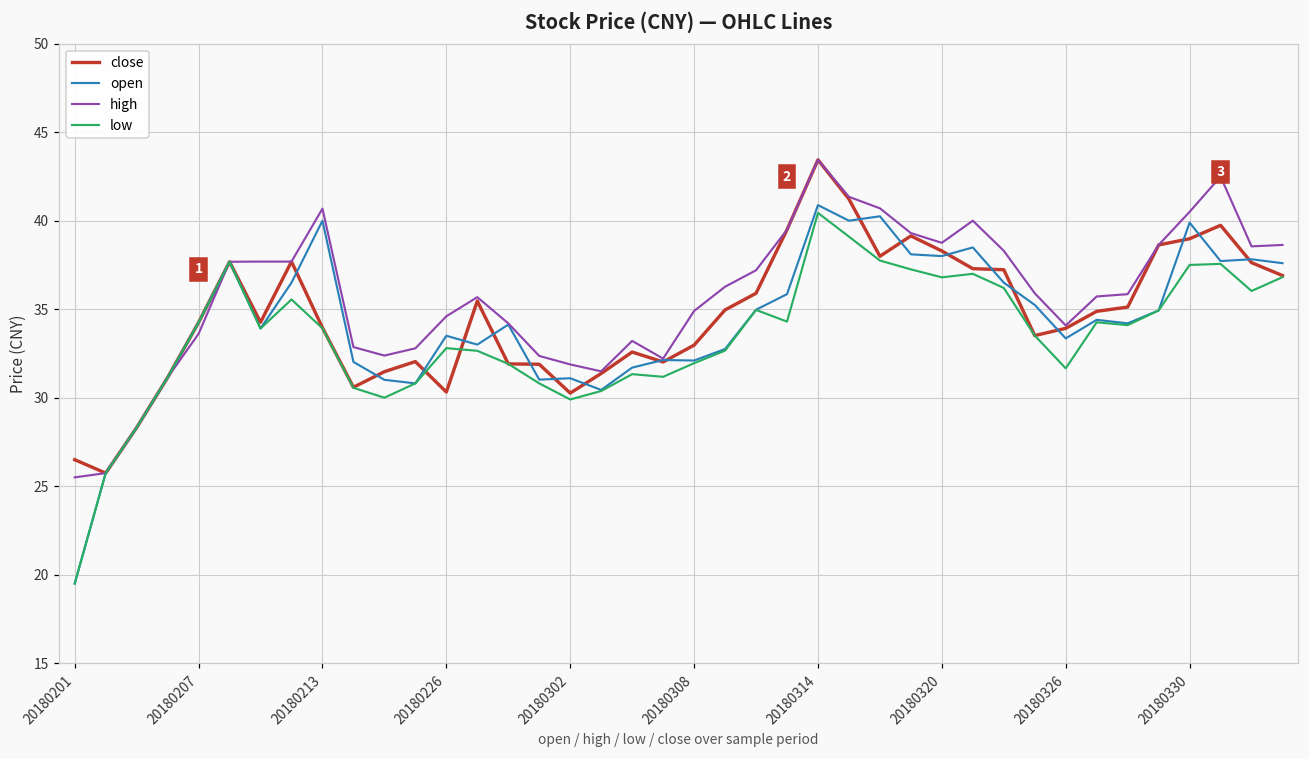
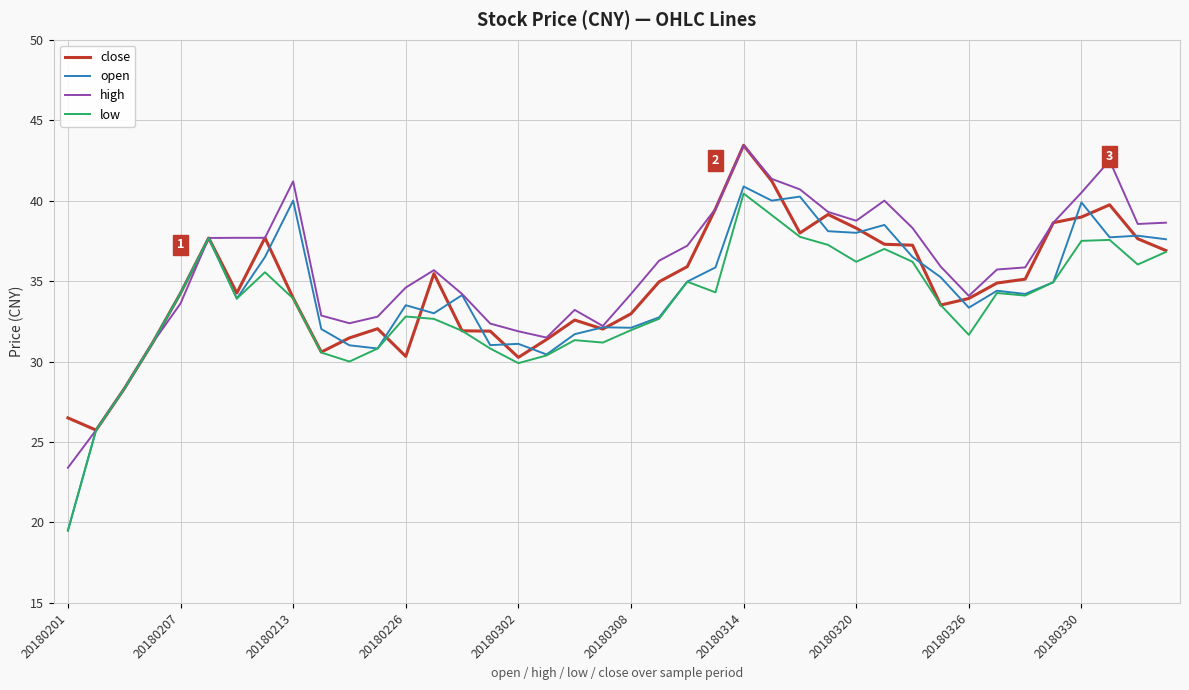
high, 20180201: 25.5 -> 23.4
high, 20180213: 40.7 -> 41.2
high, 20180308: 34.9 -> 34.2
low, 20180320: 36.8 -> 36.2
